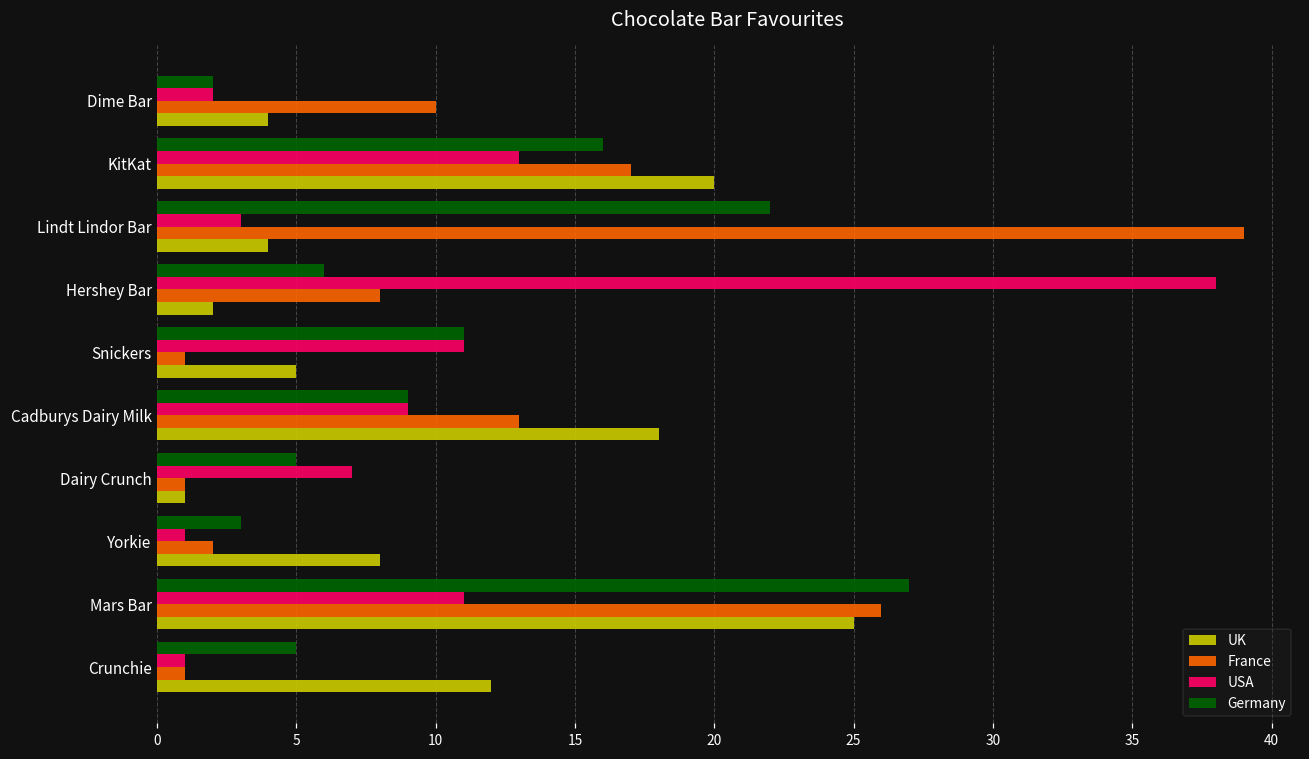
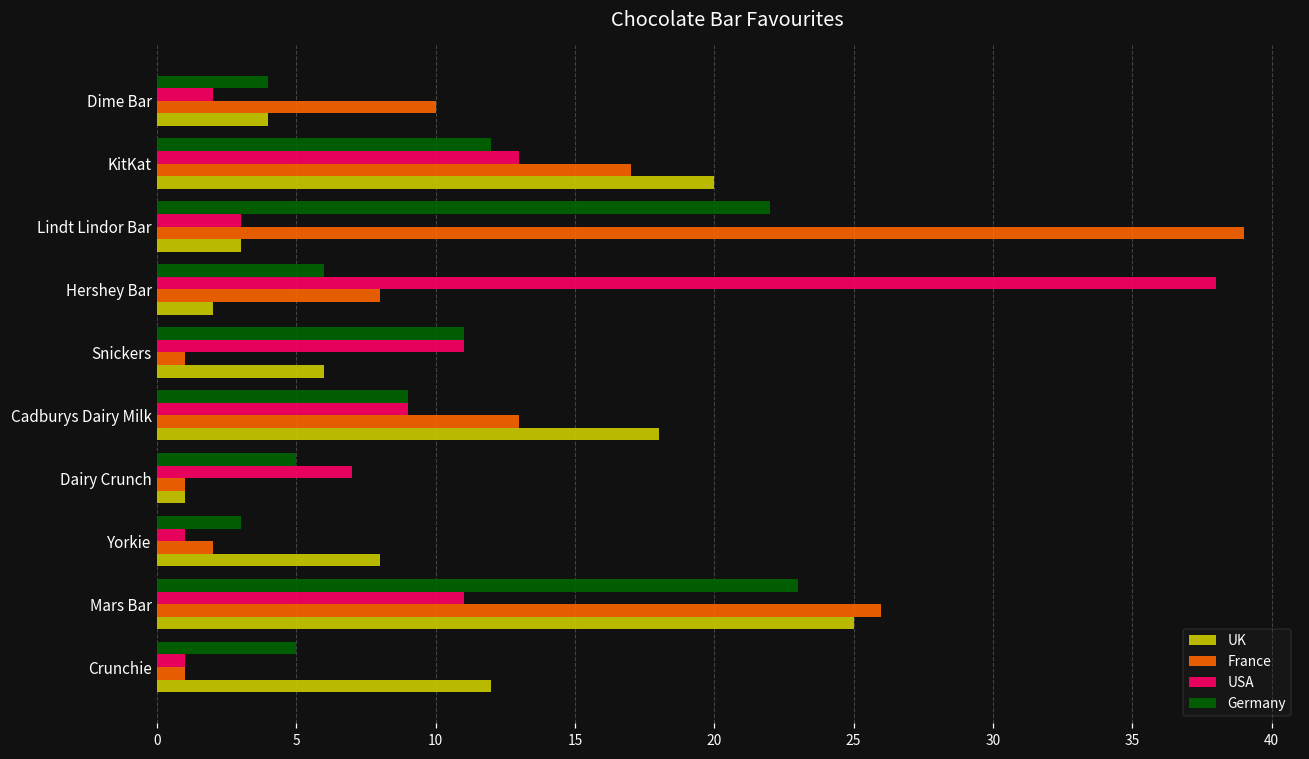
Germany, Dime Bar: 2 -> 4
Germany, KitKat: 16 -> 12
UK, Lindt Lindor Bar: 4 -> 3
UK, Snickers: 5 -> 6
Germany, Mars Bar: 27 -> 23
